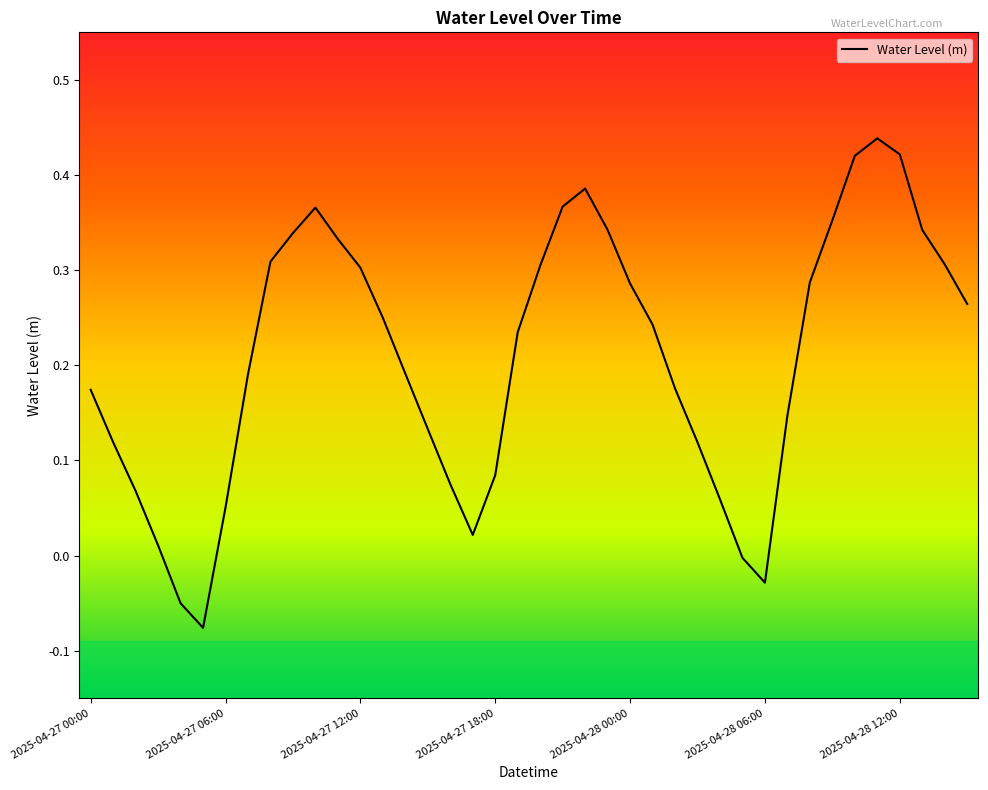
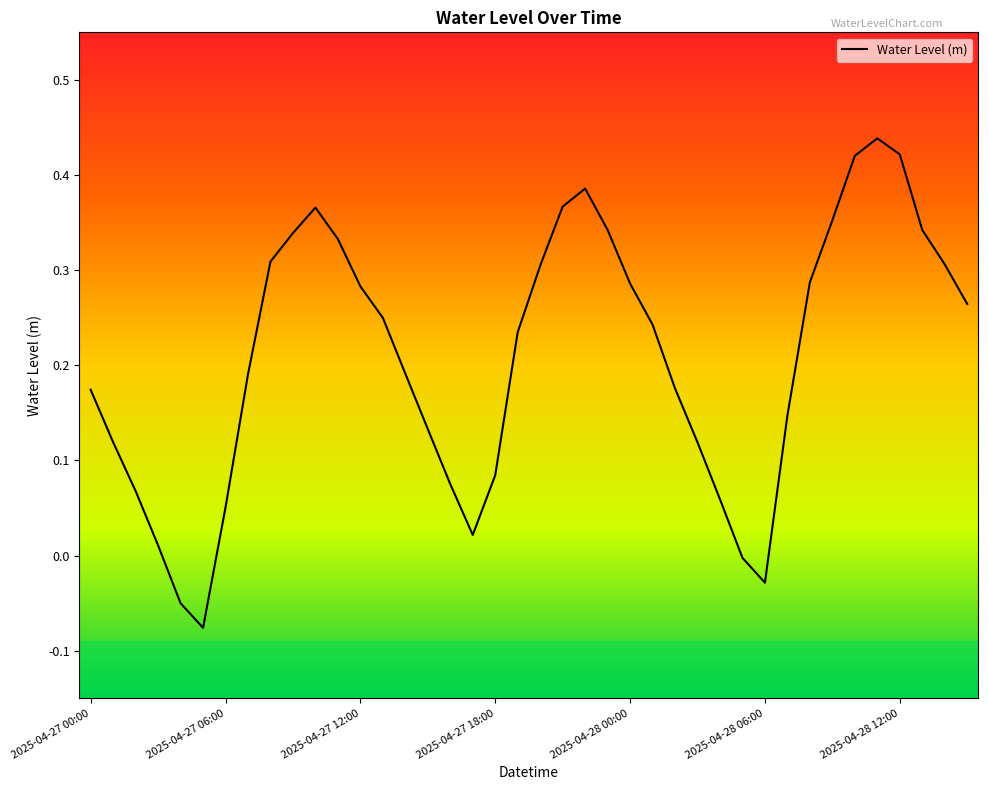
2025-04-27 12:00: 0.30 -> 0.28
